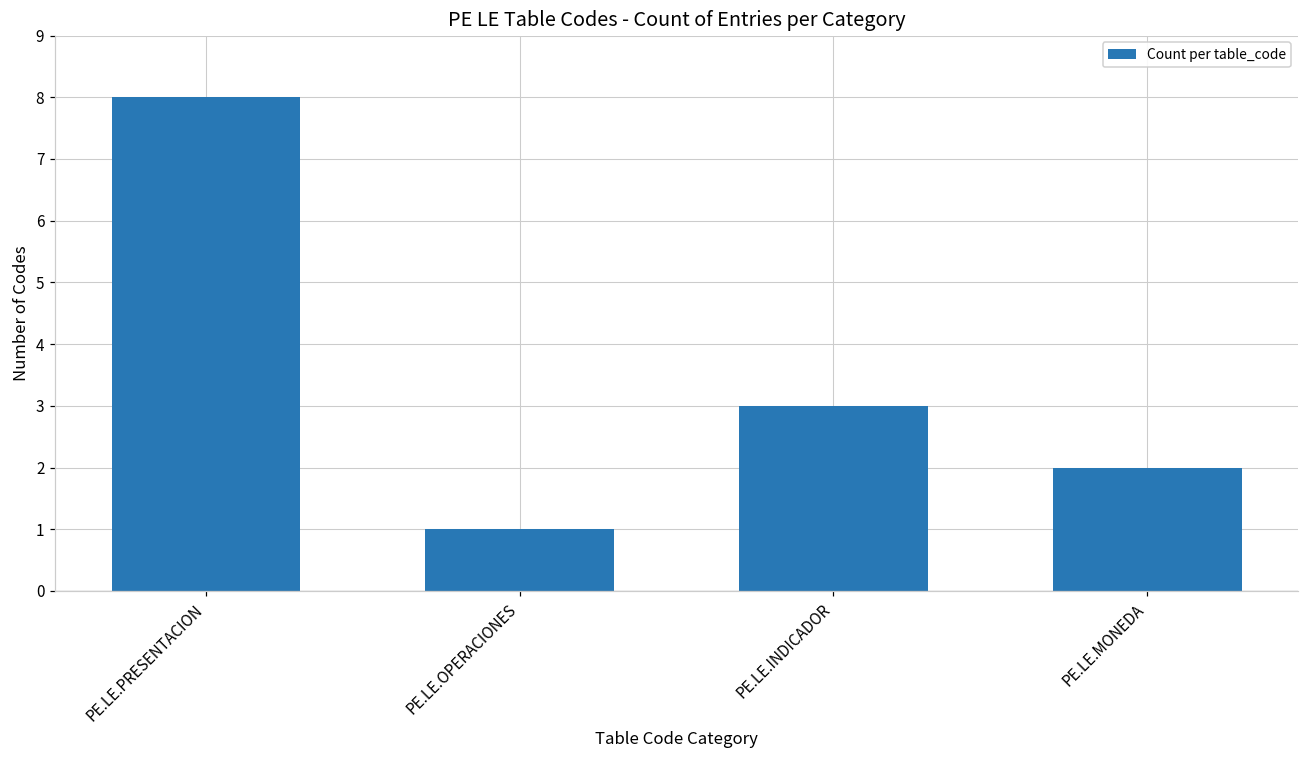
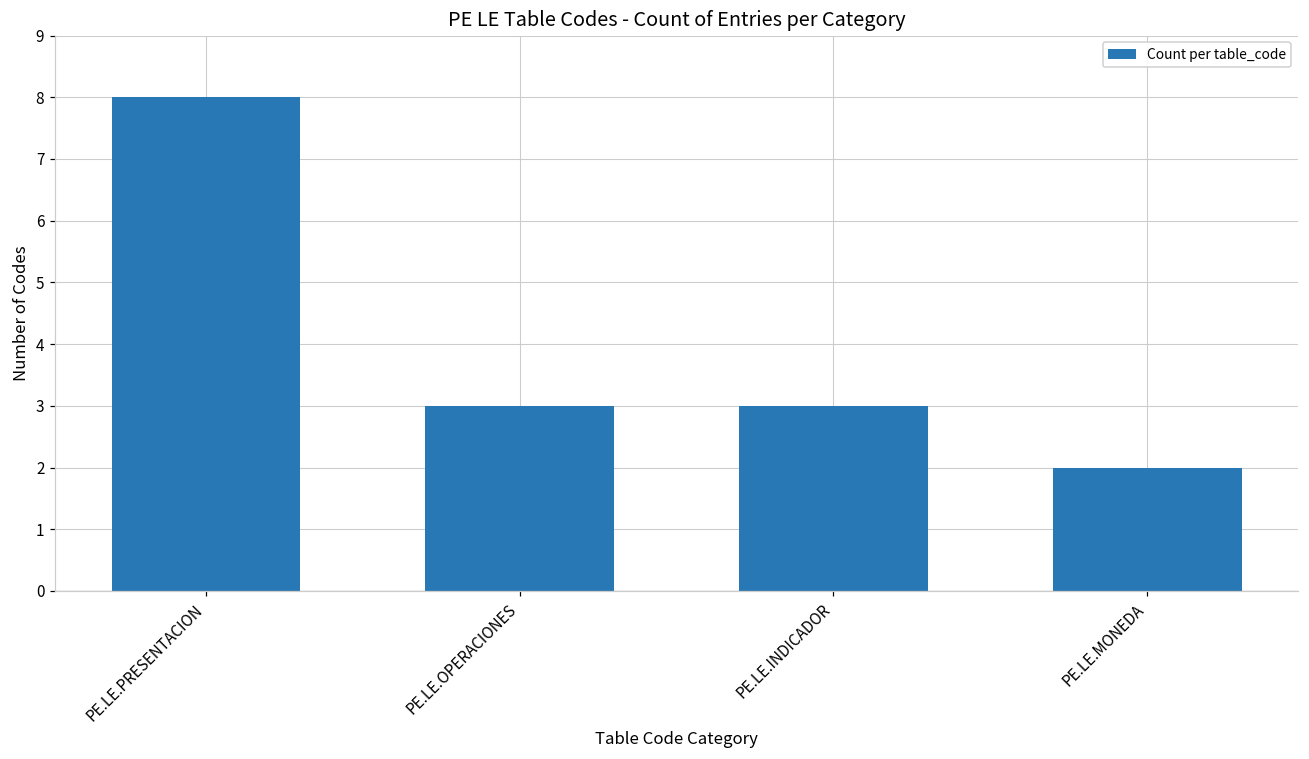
PE.LE.OPERACIONES: 1 -> 3
